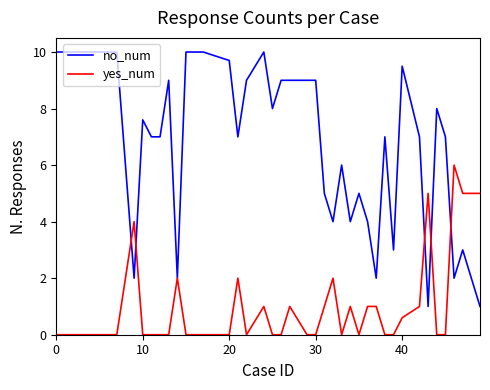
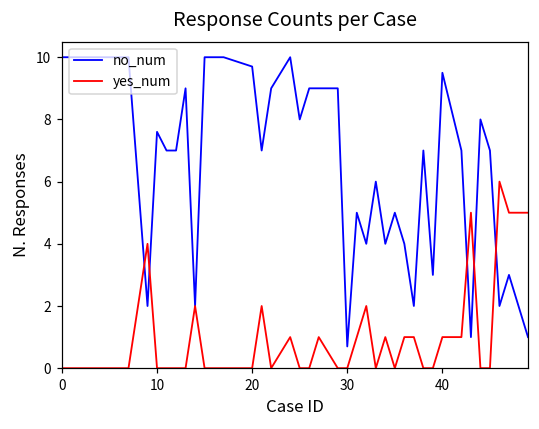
no_num, 30: 9.0 -> 0.7
yes_num, 40: 0.6 -> 1.0
